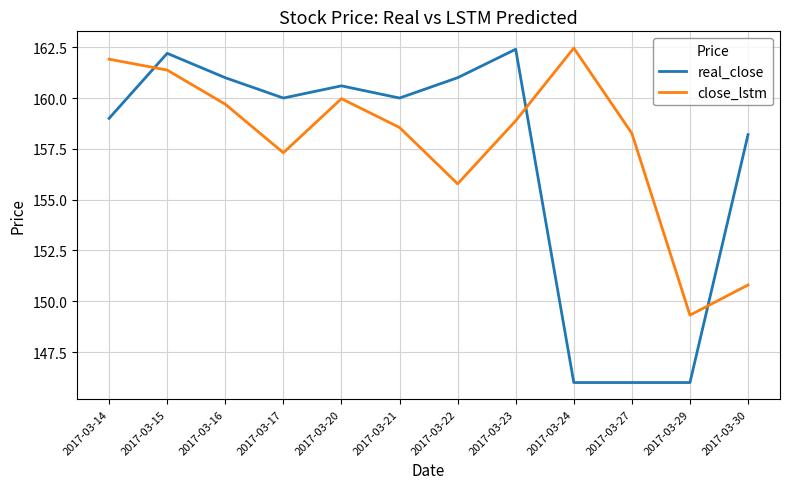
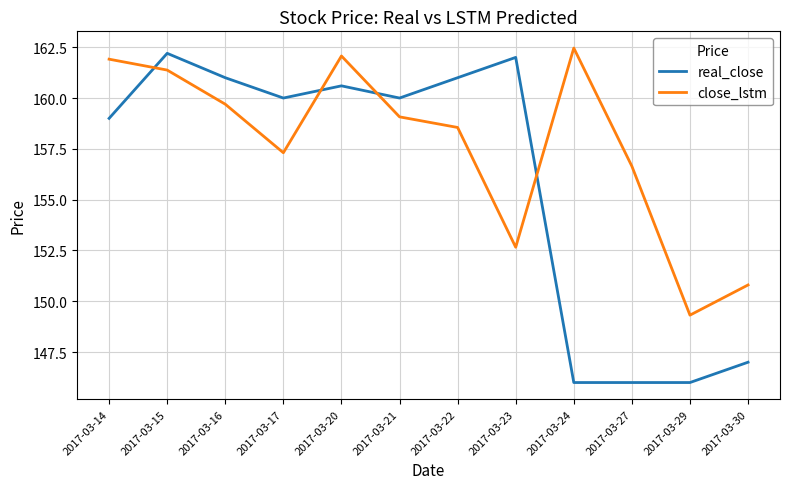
close_lstm, 2017-03-20: 160.0 -> 162.1
close_lstm, 2017-03-21: 158.6 -> 159.1
close_lstm, 2017-03-22: 155.8 -> 158.6
real_close, 2017-03-23: 162.4 -> 162.0
close_lstm, 2017-03-23: 158.9 -> 152.7
close_lstm, 2017-03-27: 158.3 -> 156.6
real_close, 2017-03-30: 158.2 -> 147.0
